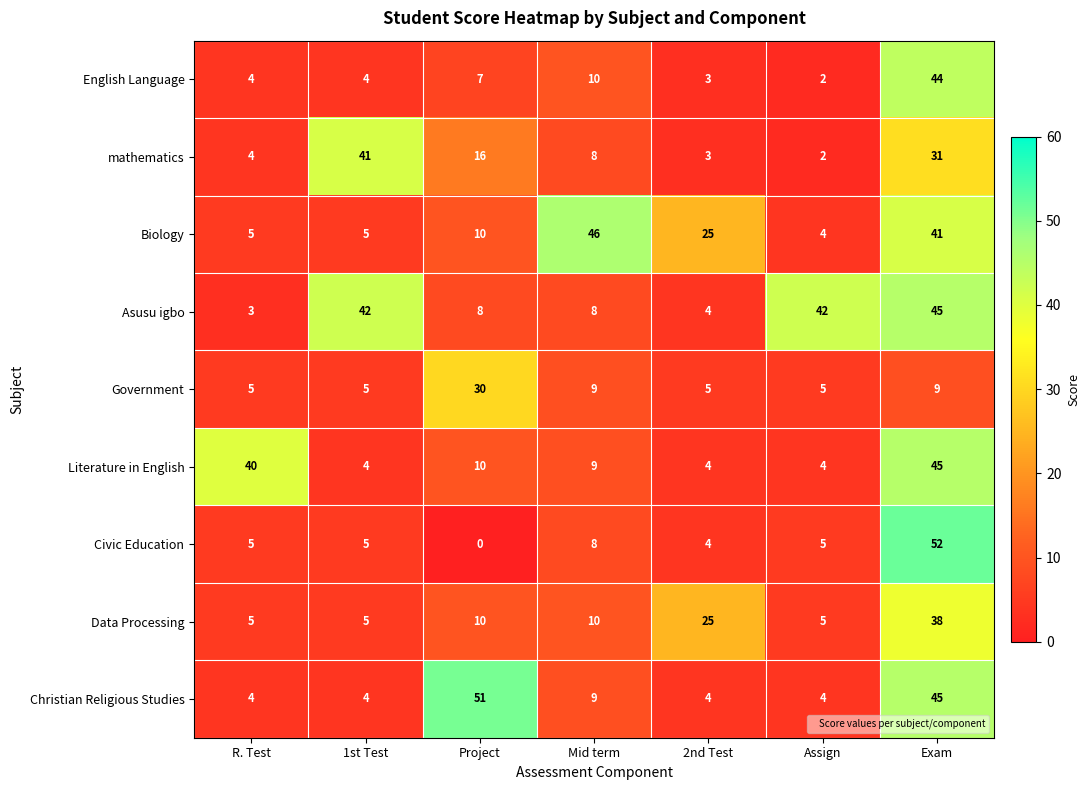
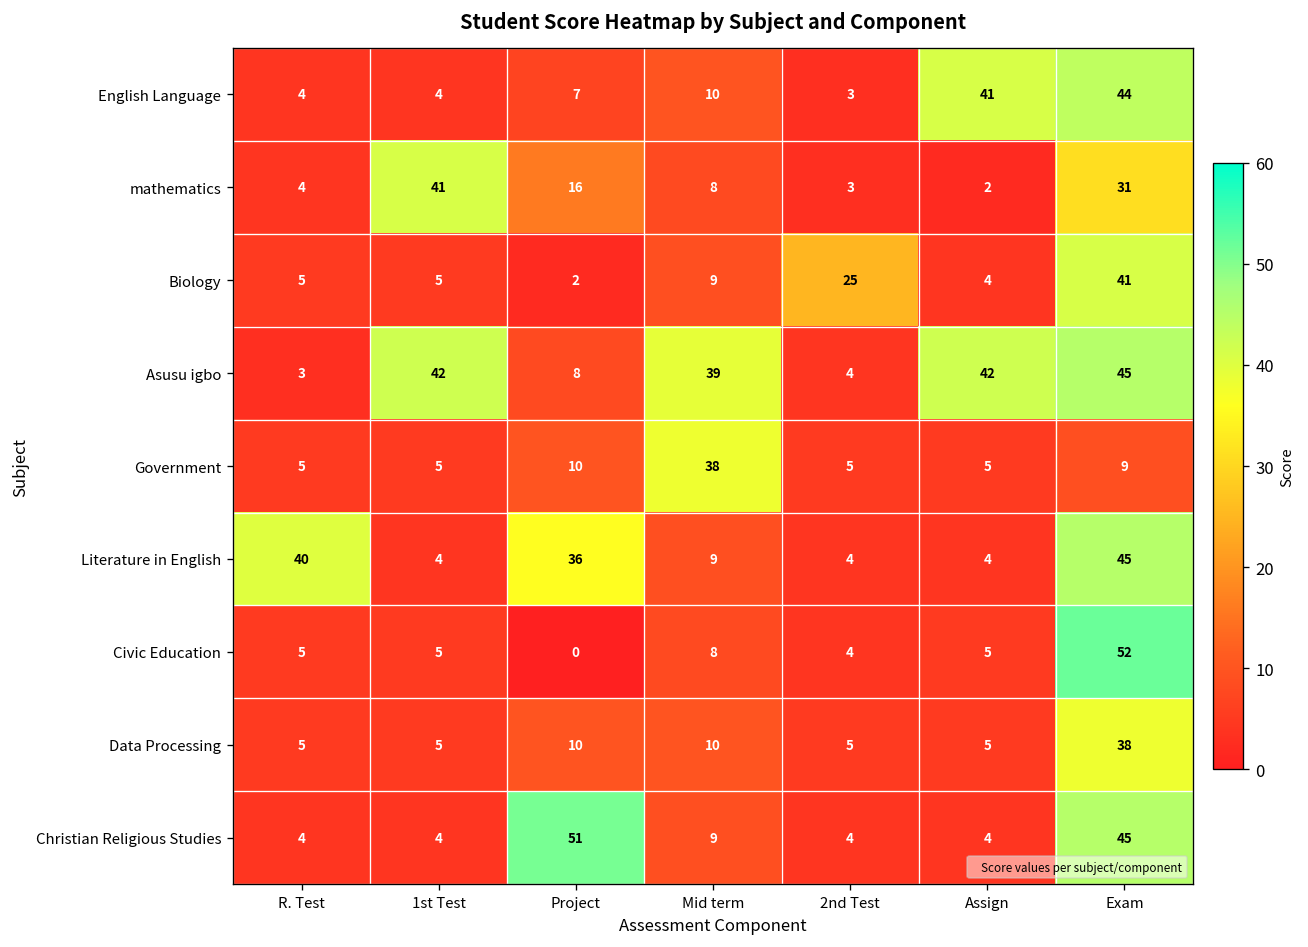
English Language, Assign: 2 -> 41
Biology, Project: 10 -> 2
Biology, Mid term: 46 -> 9
Asusu igbo, Mid term: 8 -> 39
Government, Project: 30 -> 10
Government, Mid term: 9 -> 38
Literature in English, Project: 10 -> 36
Data Processing, 2nd Test: 25 -> 5
